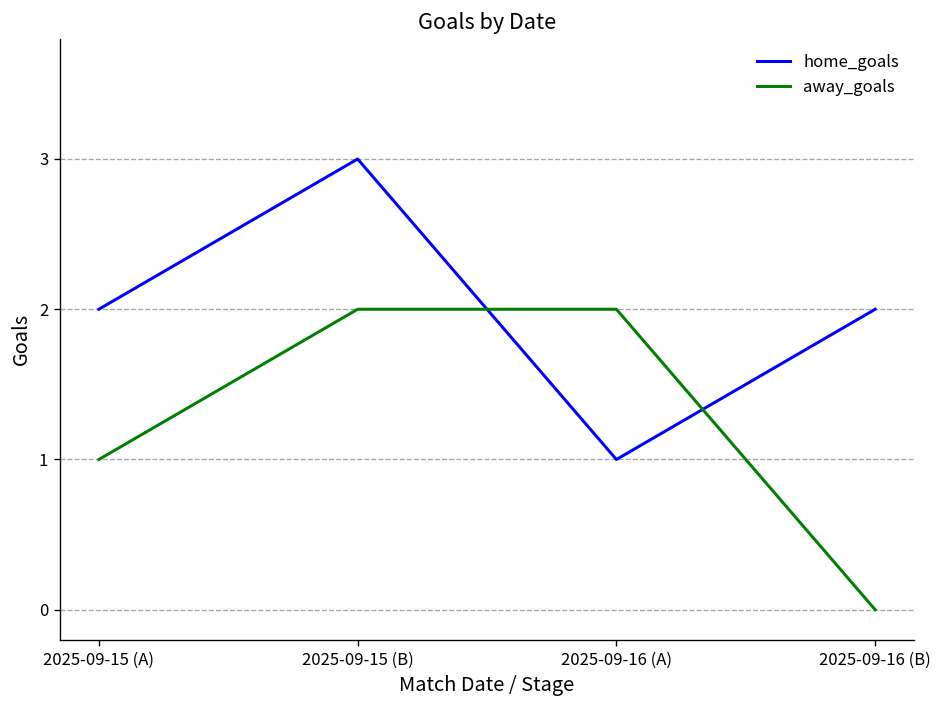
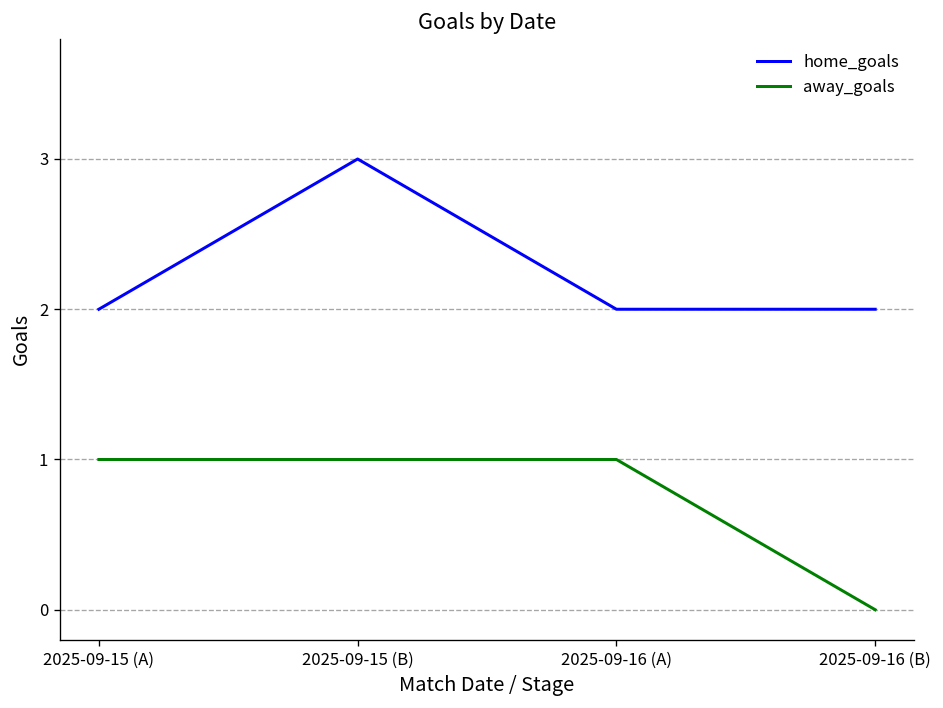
away_goals, 2025-09-15 (B): 2 -> 1
home_goals, 2025-09-16 (A): 1 -> 2
away_goals, 2025-09-16 (A): 2 -> 1
